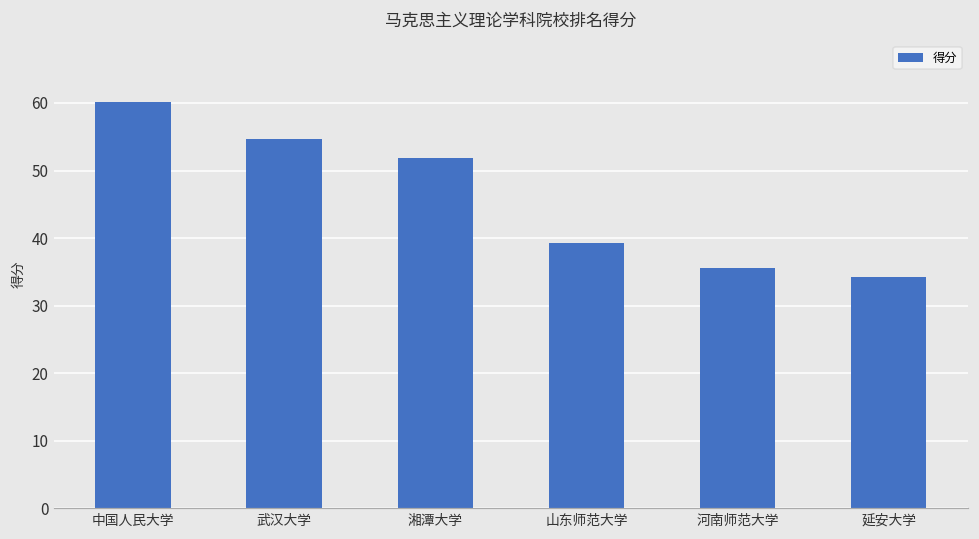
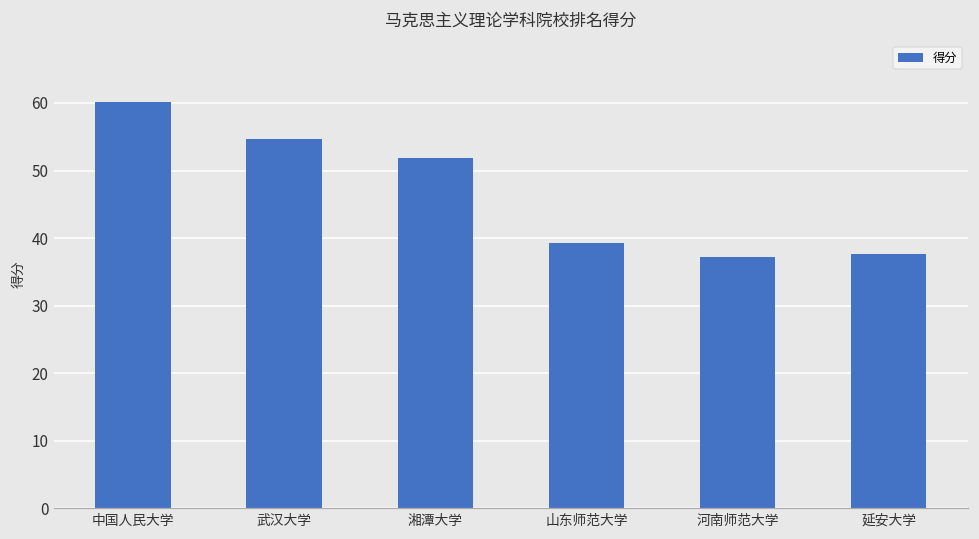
河南师范大学: 36 -> 37
延安大学: 34 -> 38
